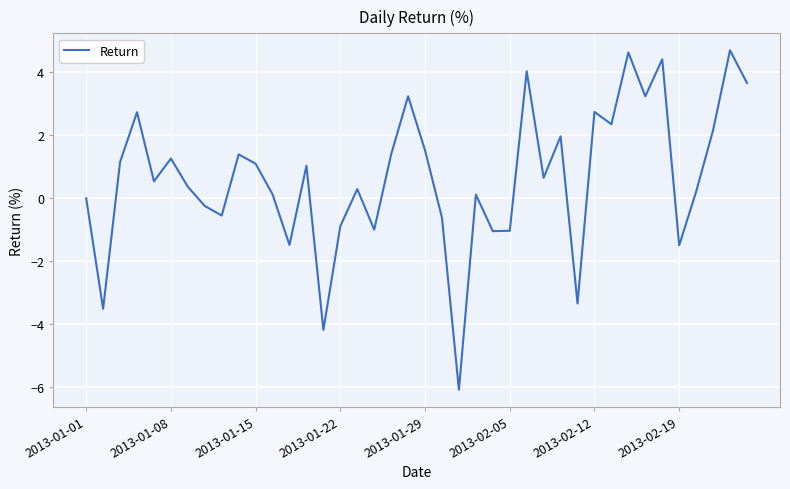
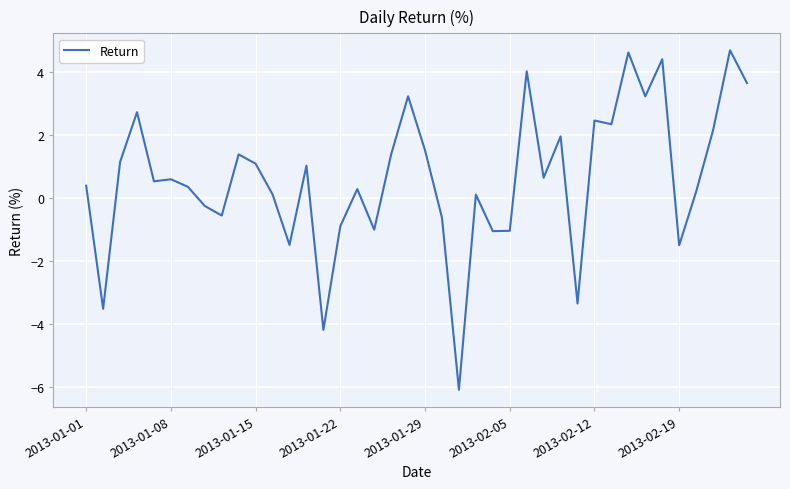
2013-01-01: 0.0 -> 0.4
2013-01-08: 1.3 -> 0.6
2013-02-12: 2.7 -> 2.5
